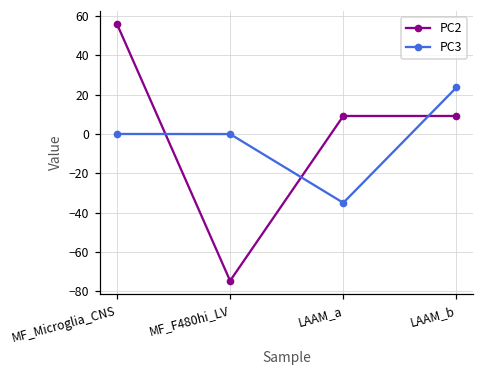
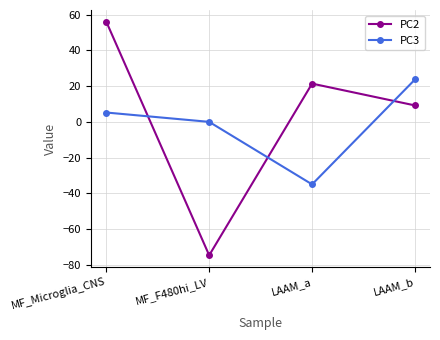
PC3, MF_Microglia_CNS: 0 -> 5
PC2, LAAM_a: 9 -> 21
